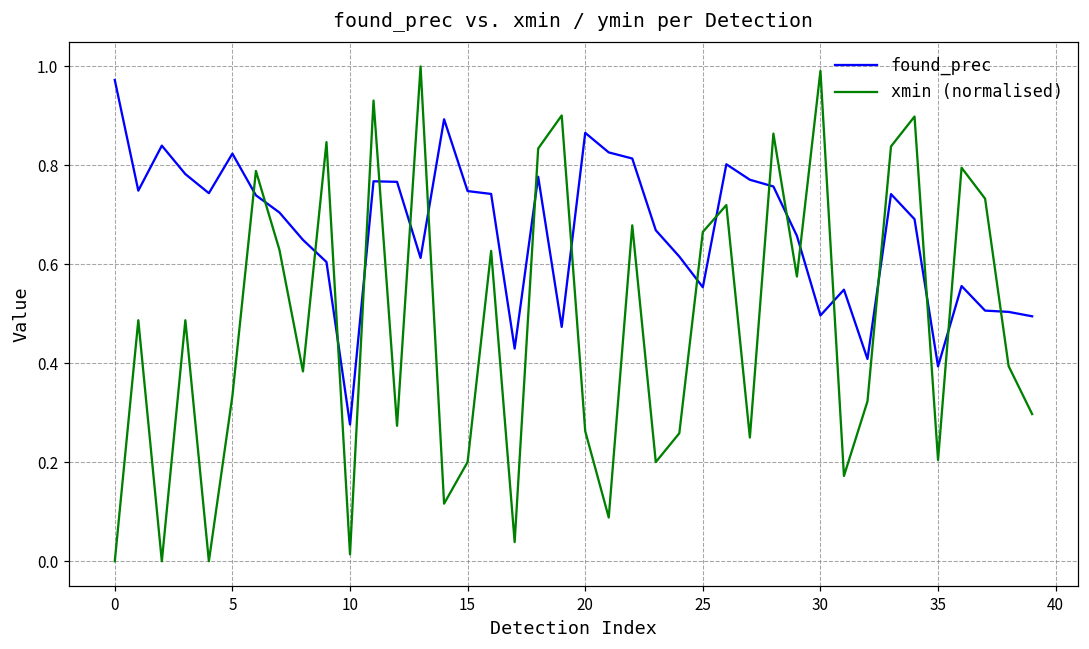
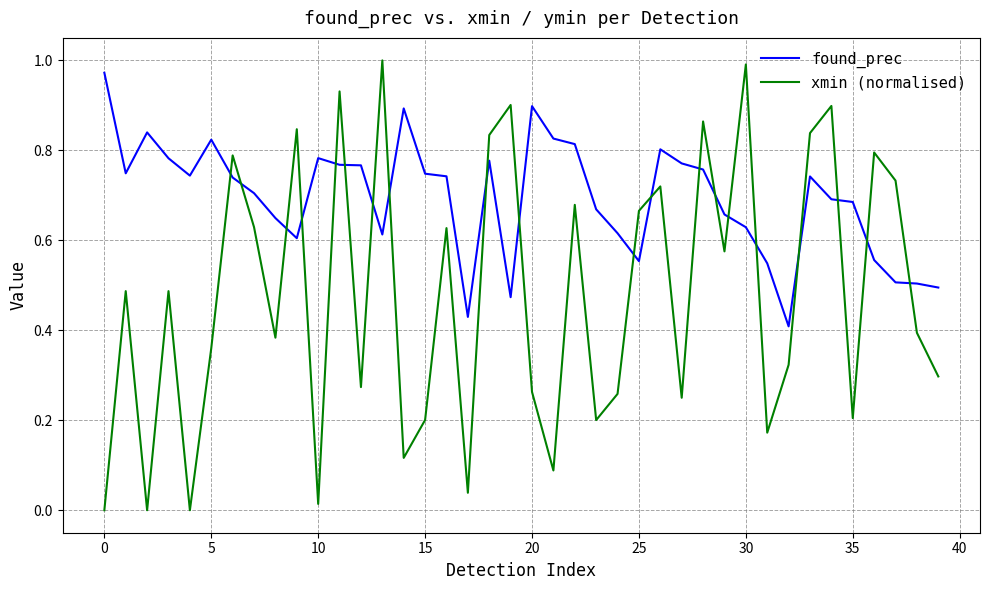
xmin (normalised), 5: 0.33 -> 0.36
found_prec, 10: 0.28 -> 0.78
found_prec, 20: 0.87 -> 0.90
found_prec, 30: 0.50 -> 0.63
found_prec, 35: 0.39 -> 0.69
